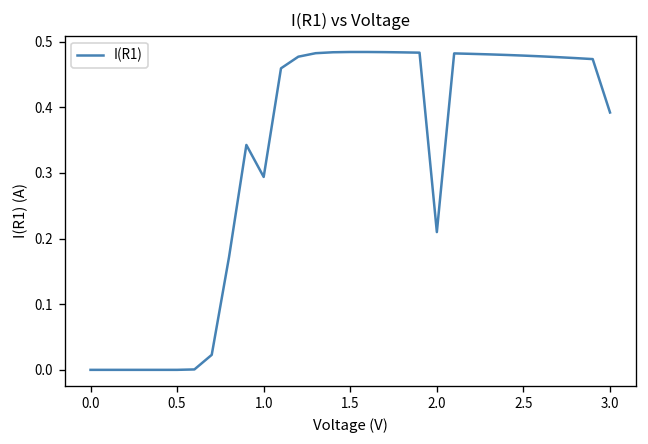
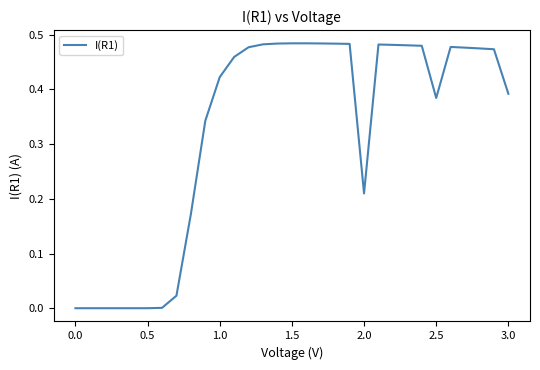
1.0: 0.29 -> 0.42
2.5: 0.48 -> 0.38
